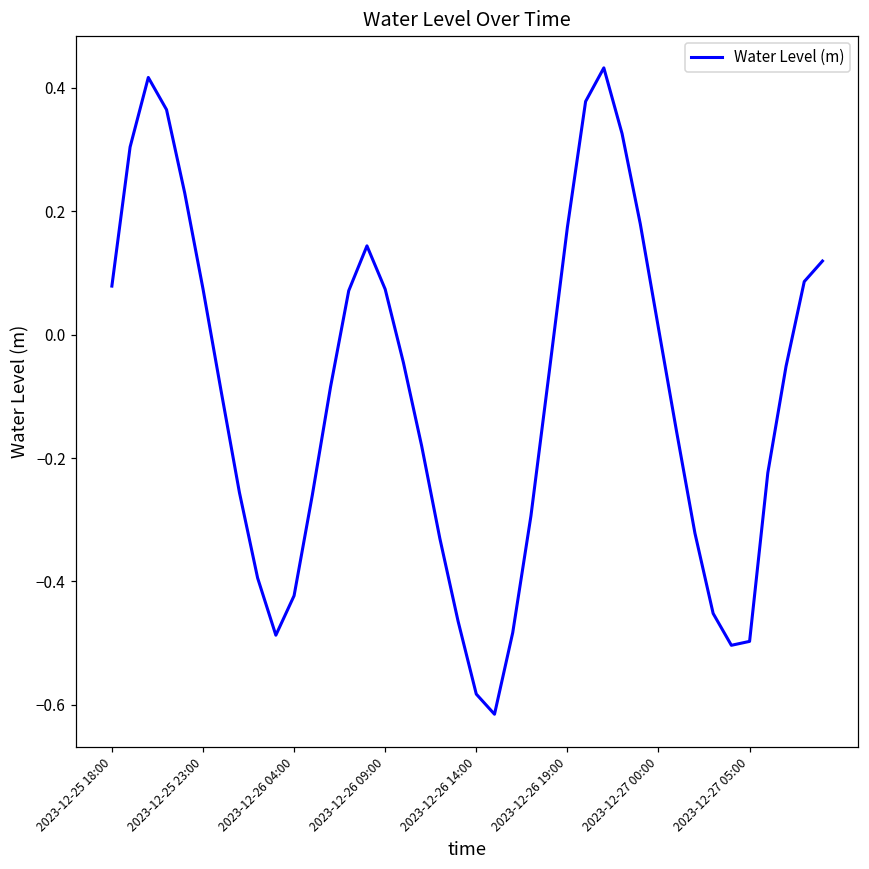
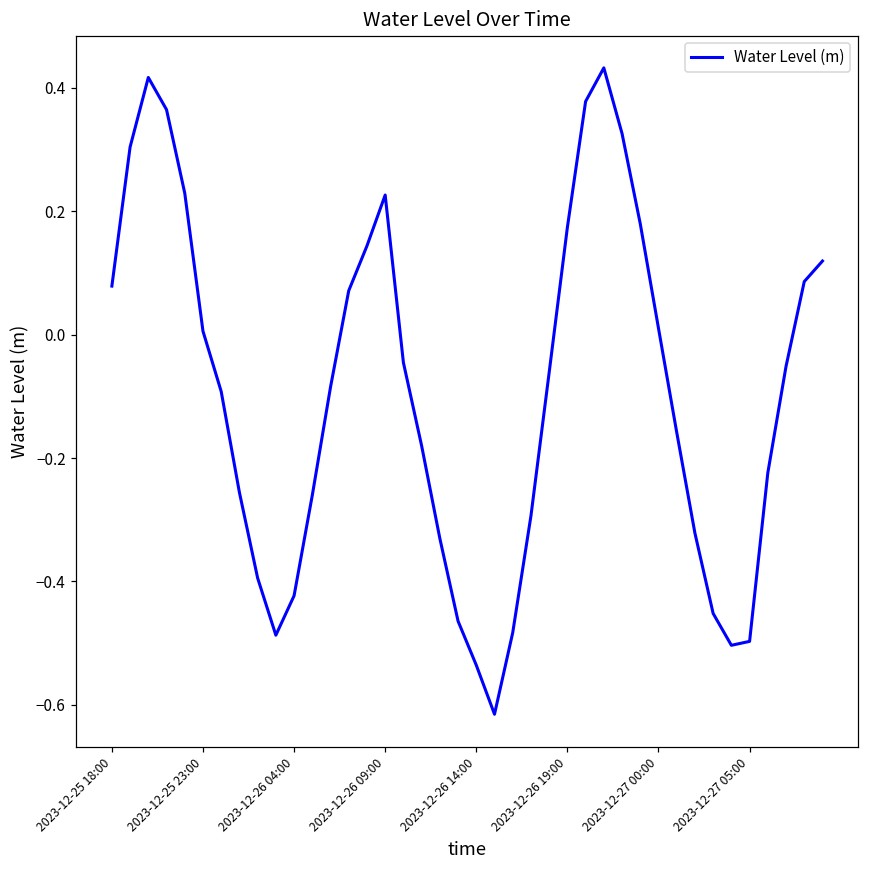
2023-12-25 23:00: 0.07 -> 0.01
2023-12-26 09:00: 0.07 -> 0.23
2023-12-26 14:00: -0.58 -> -0.54
